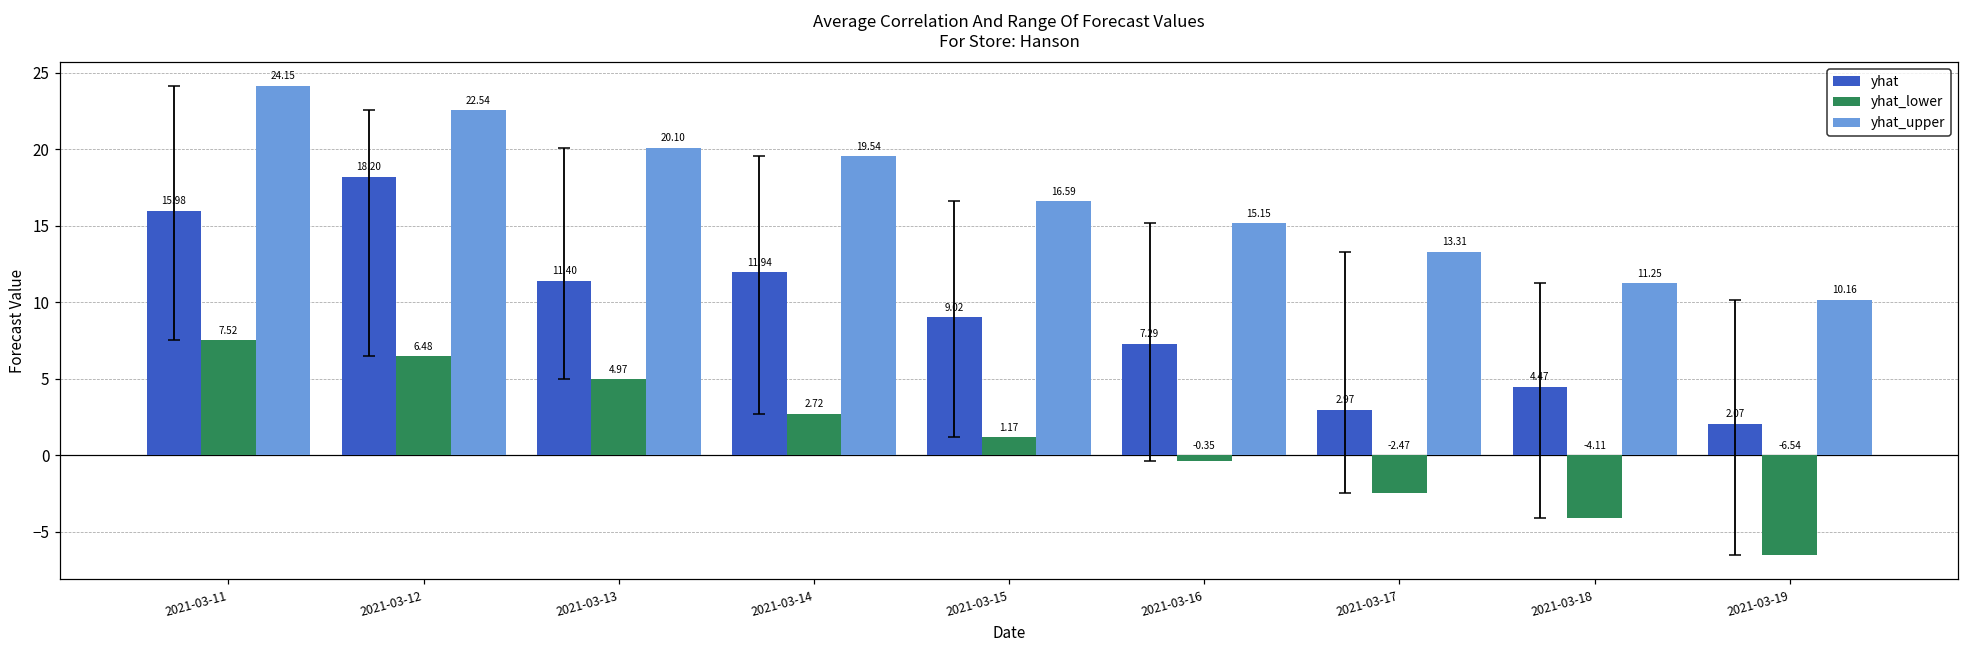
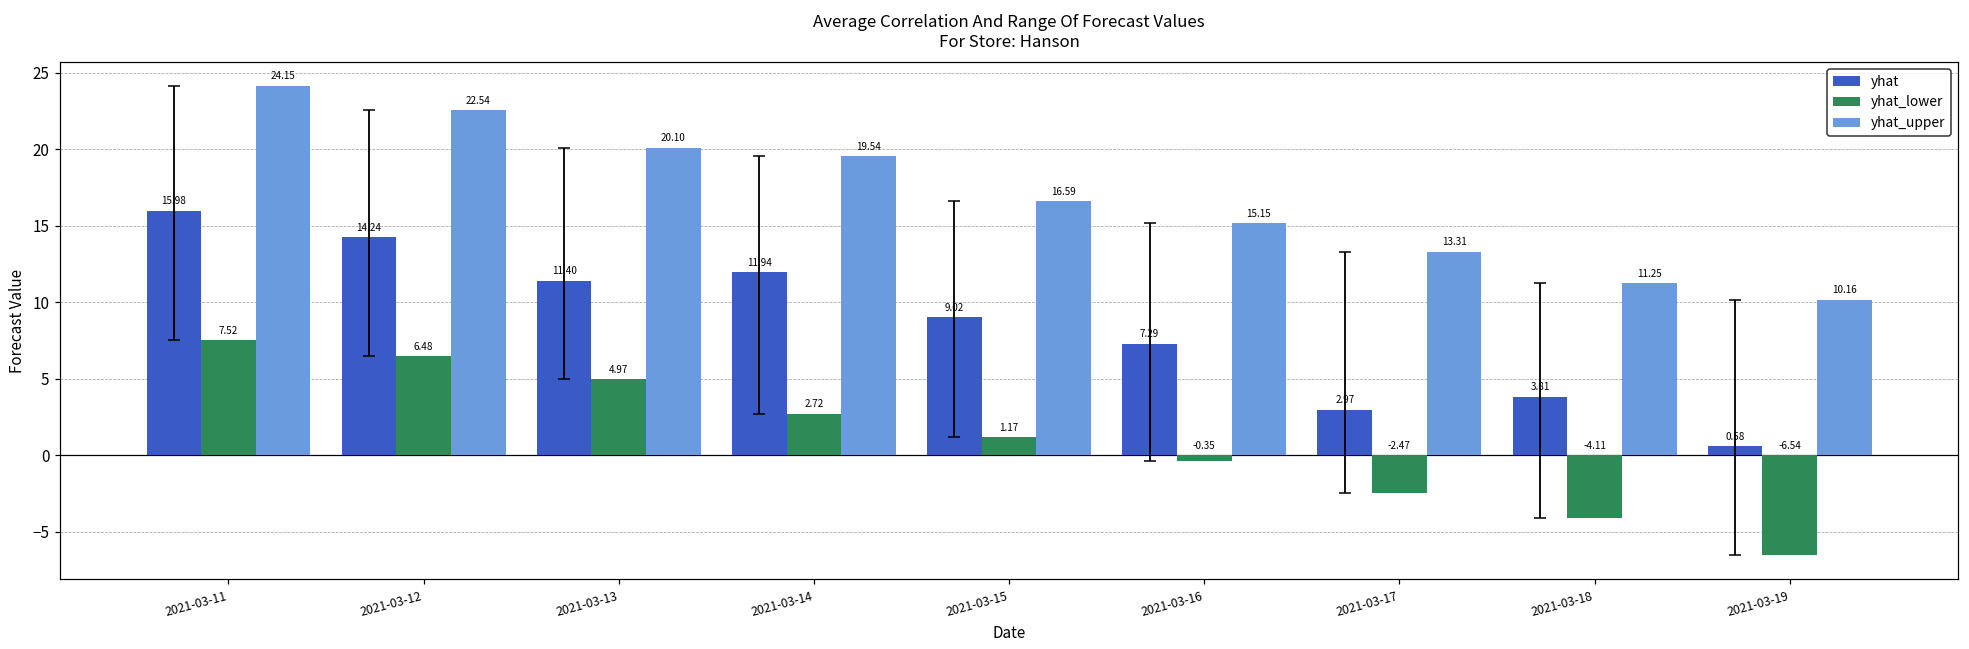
yhat, 2021-03-12: 18.20 -> 14.24
yhat, 2021-03-18: 4.47 -> 3.81
yhat, 2021-03-19: 2.07 -> 0.58
